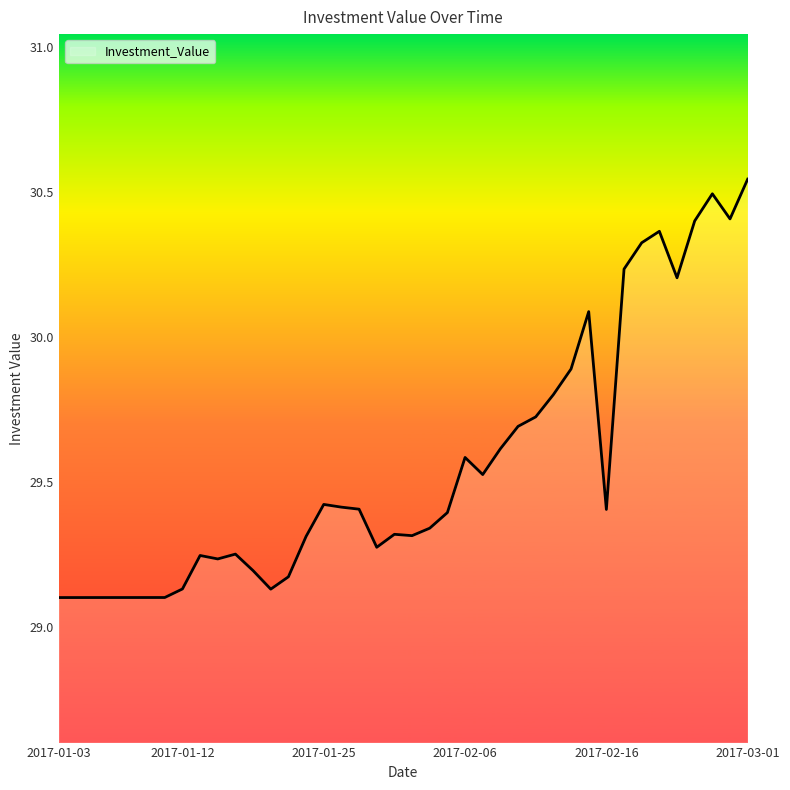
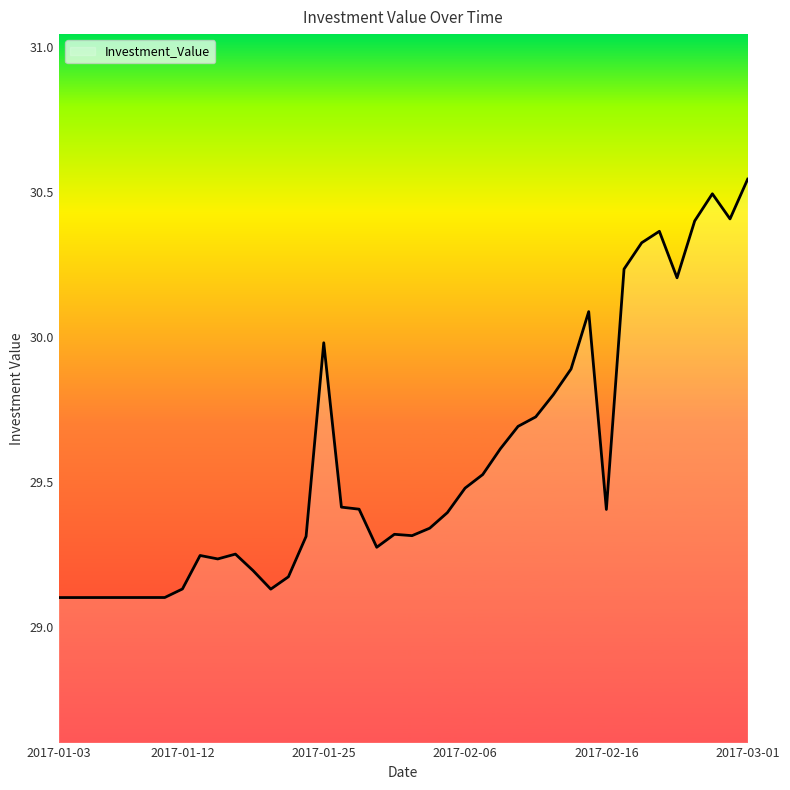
2017-01-25: 29.42 -> 29.98
2017-02-06: 29.58 -> 29.48
